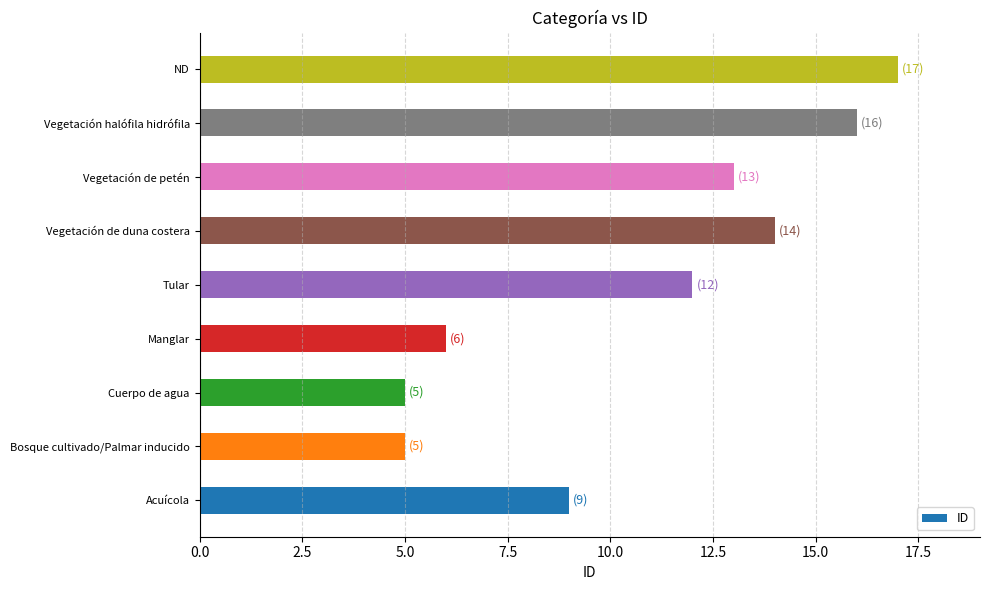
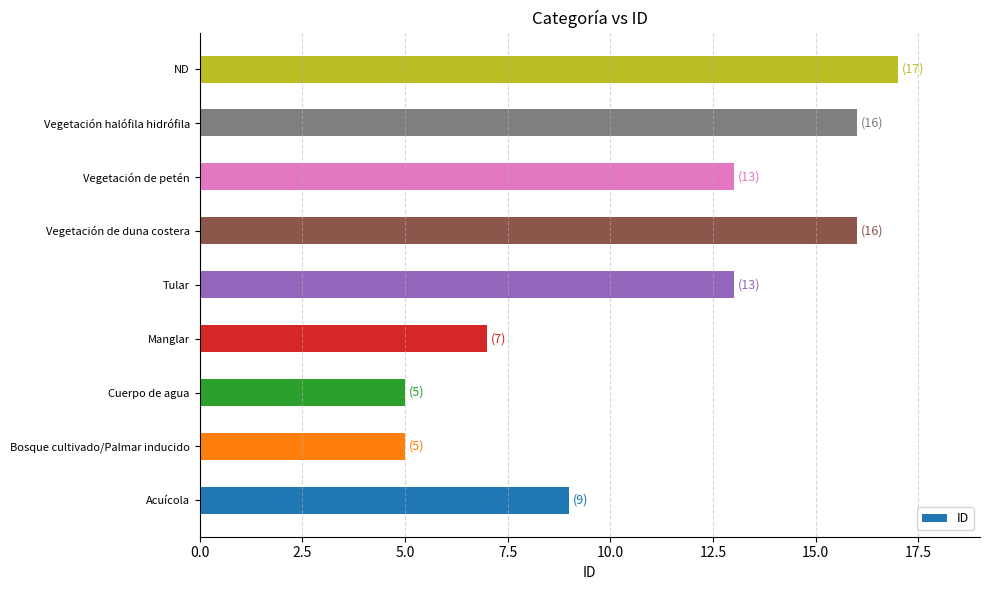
Vegetación de duna costera: (14) -> (16)
Tular: (12) -> (13)
Manglar: (6) -> (7)
